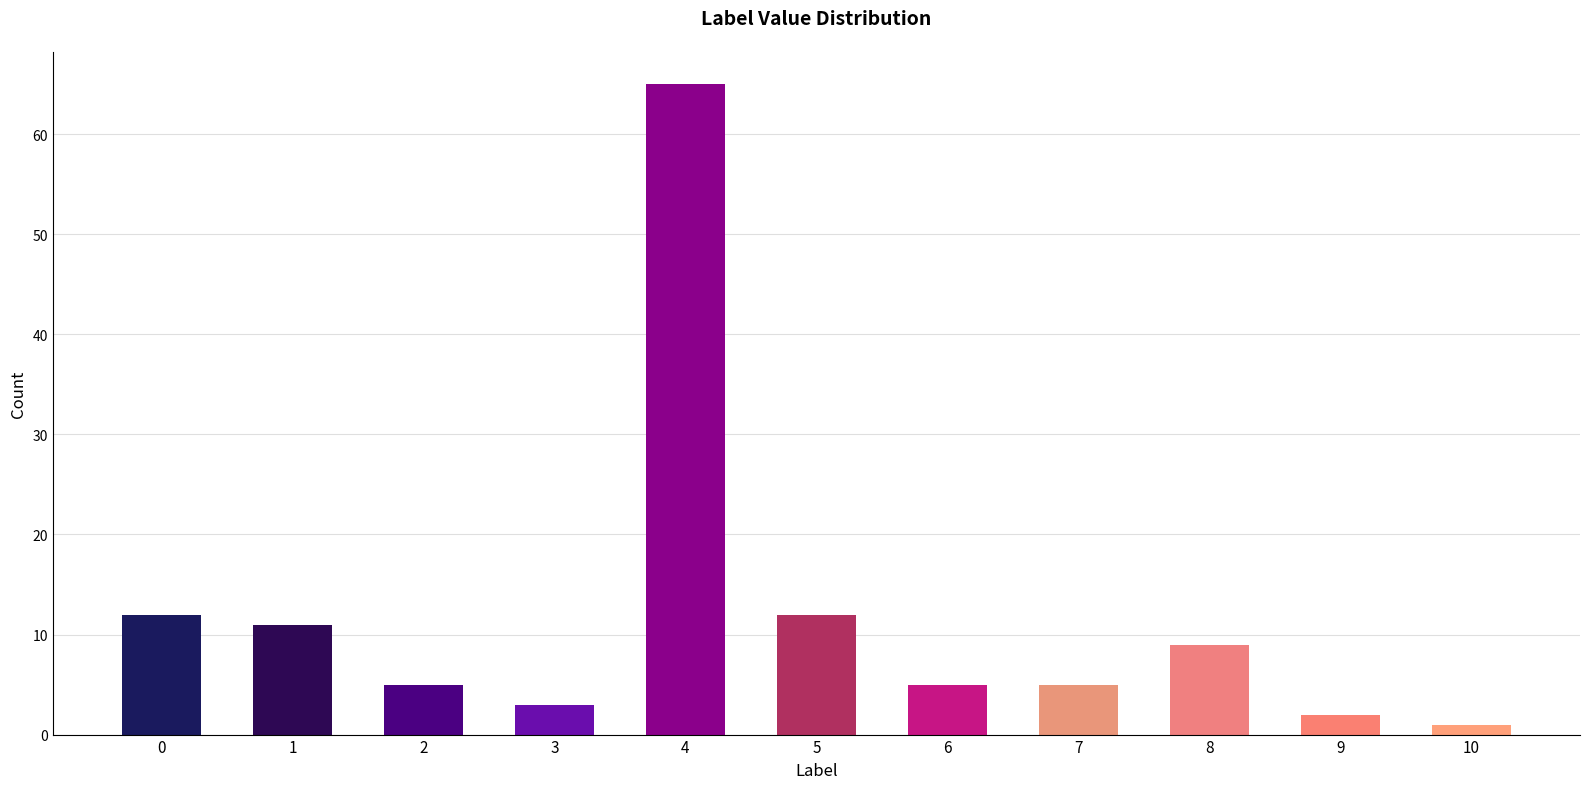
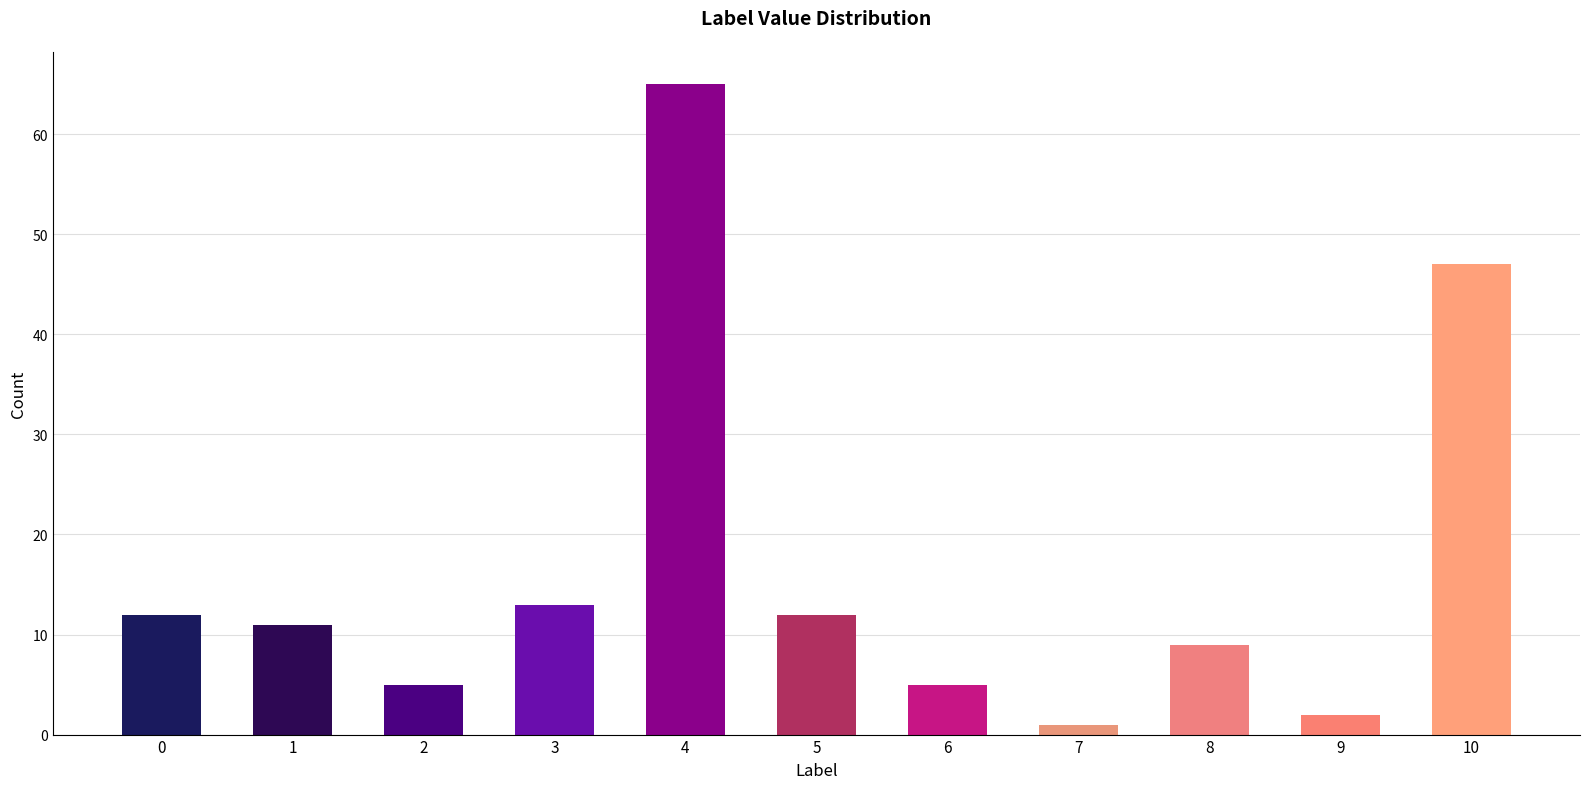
3: 3 -> 13
7: 5 -> 1
10: 1 -> 47
